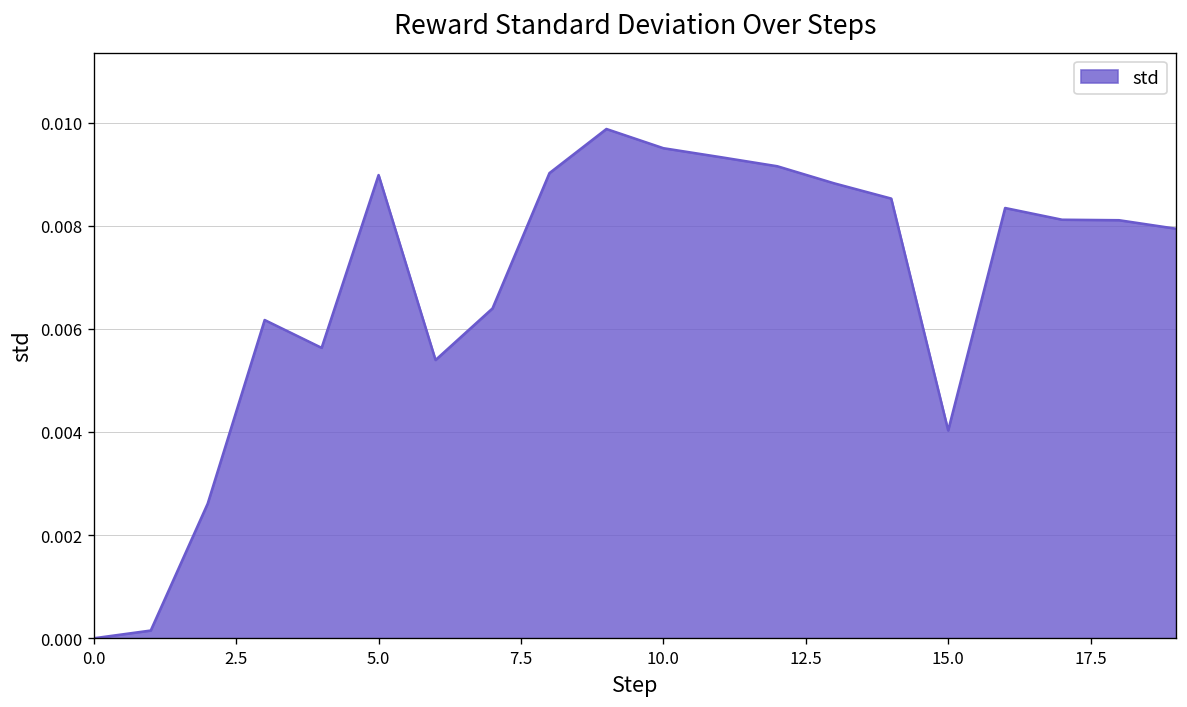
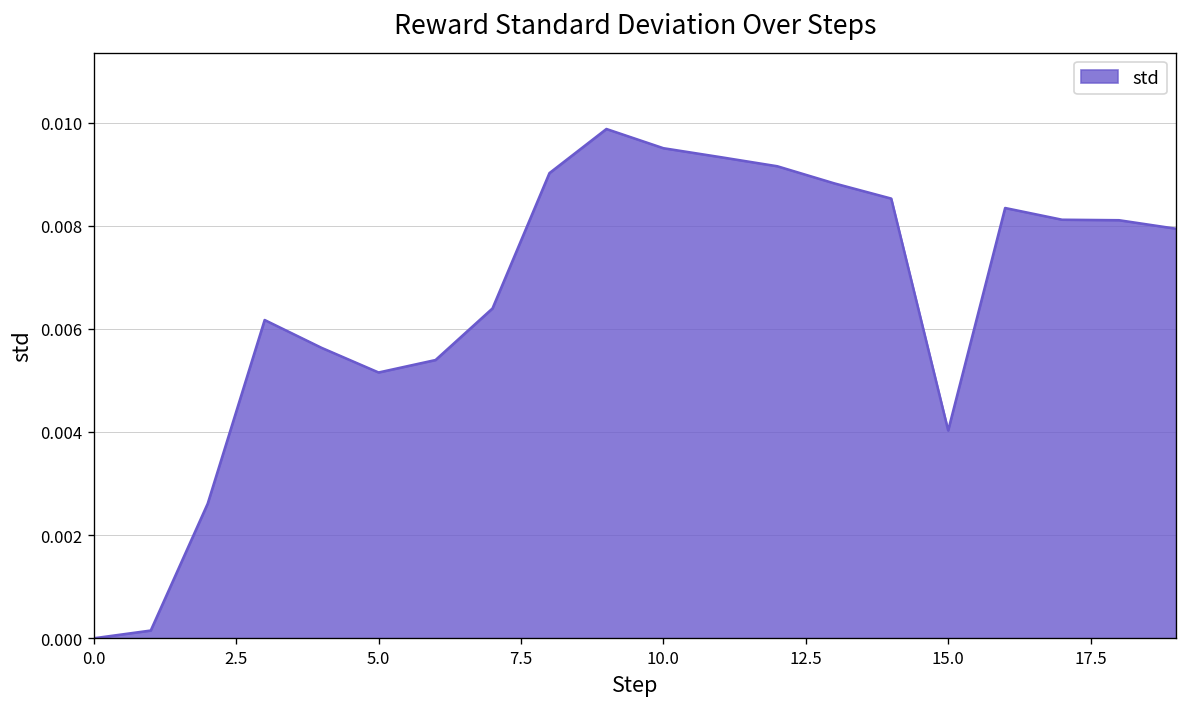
5.0: 0.0090 -> 0.0052
